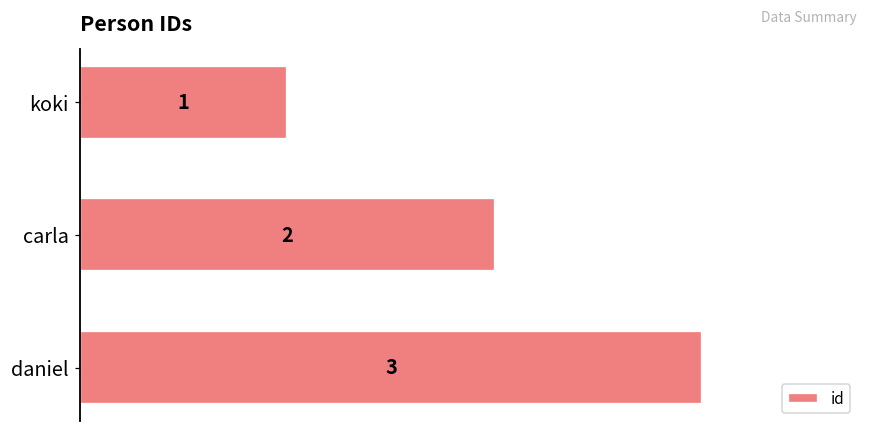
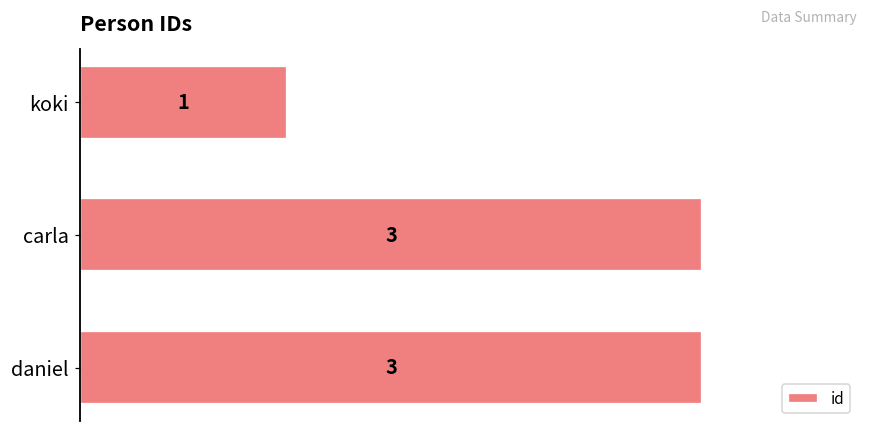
carla: 2 -> 3
